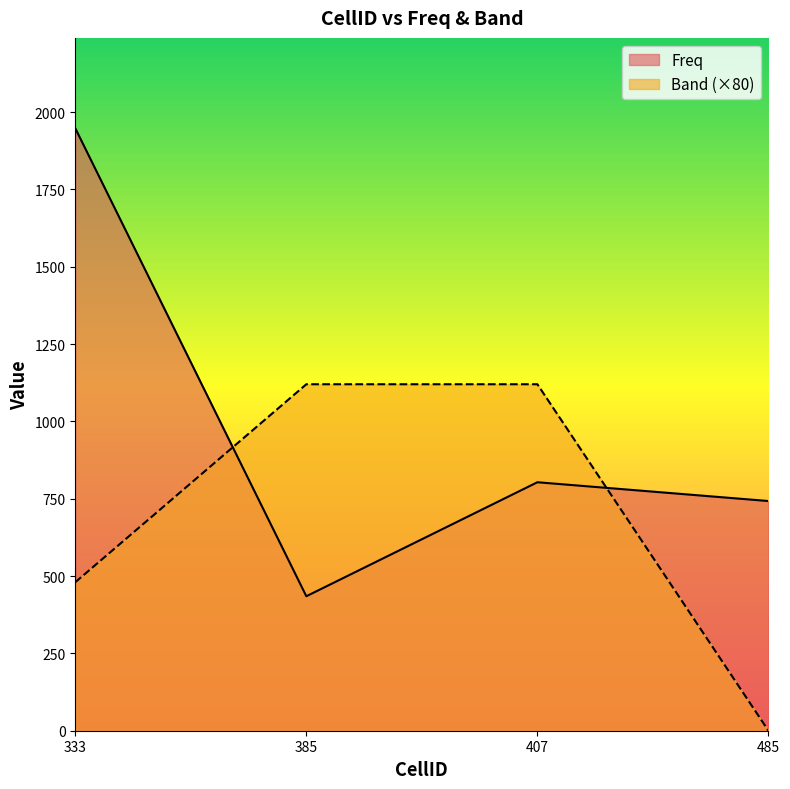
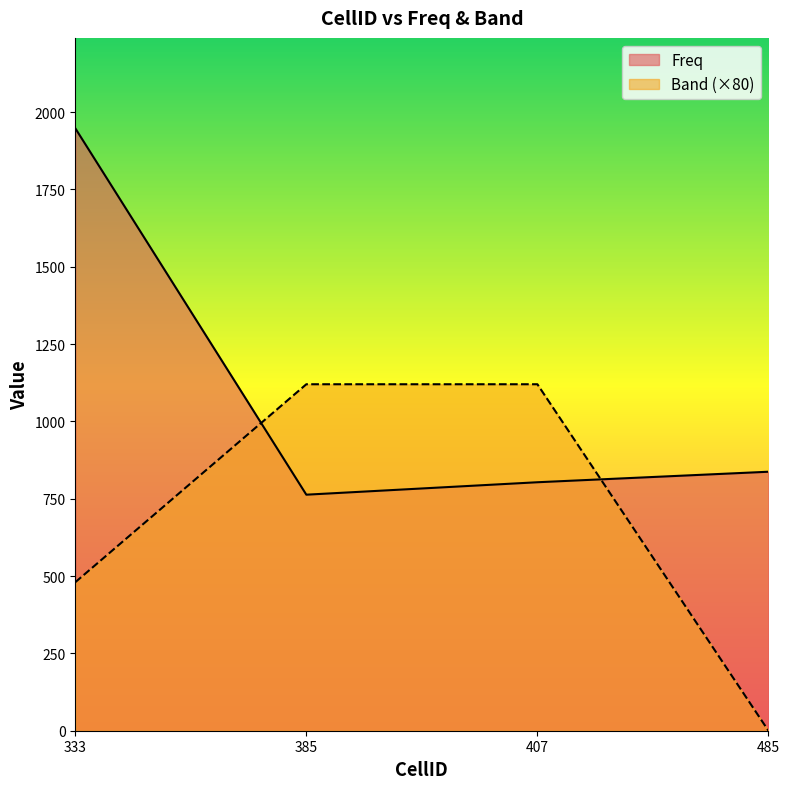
Freq, 385: 430 -> 760
Freq, 485: 740 -> 840
